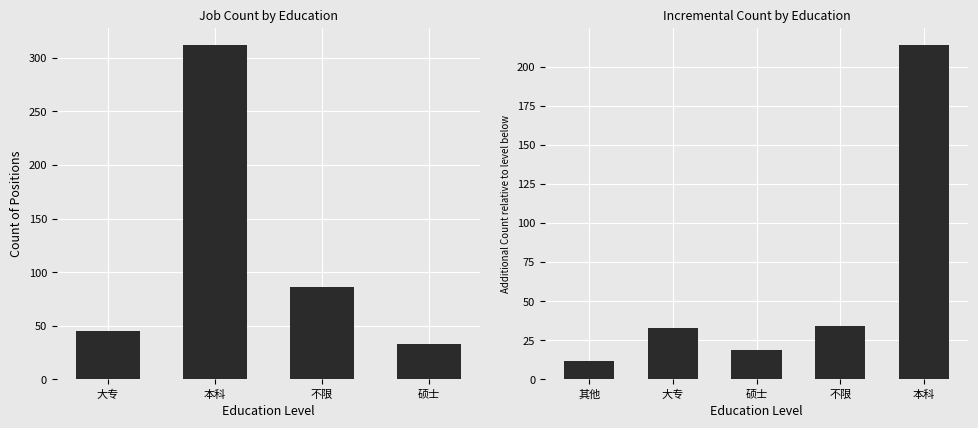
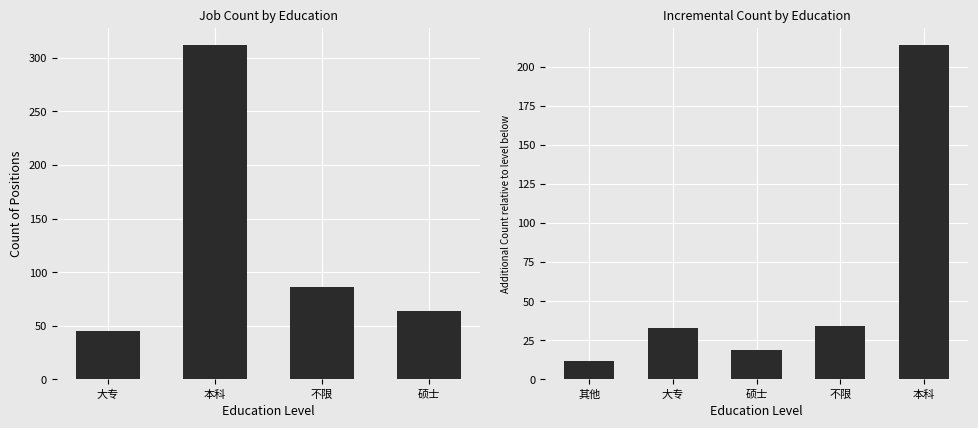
Job Count by Education, 硕士: 33 -> 64
